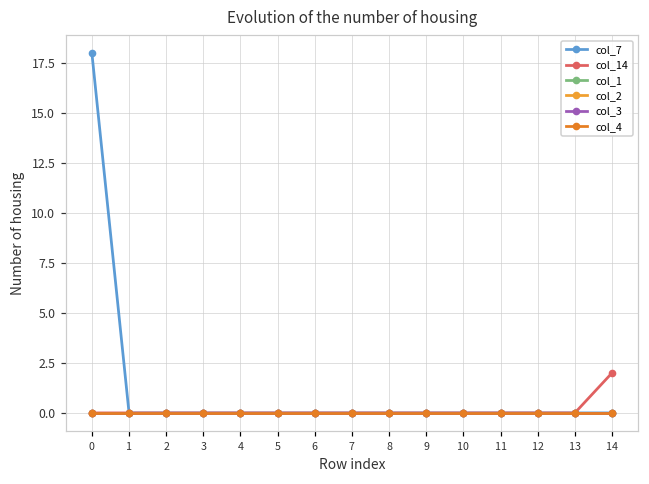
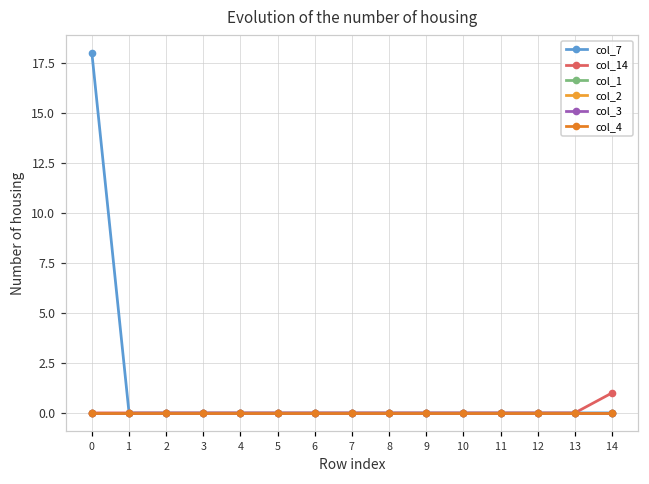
col_14, 14: 2 -> 1
